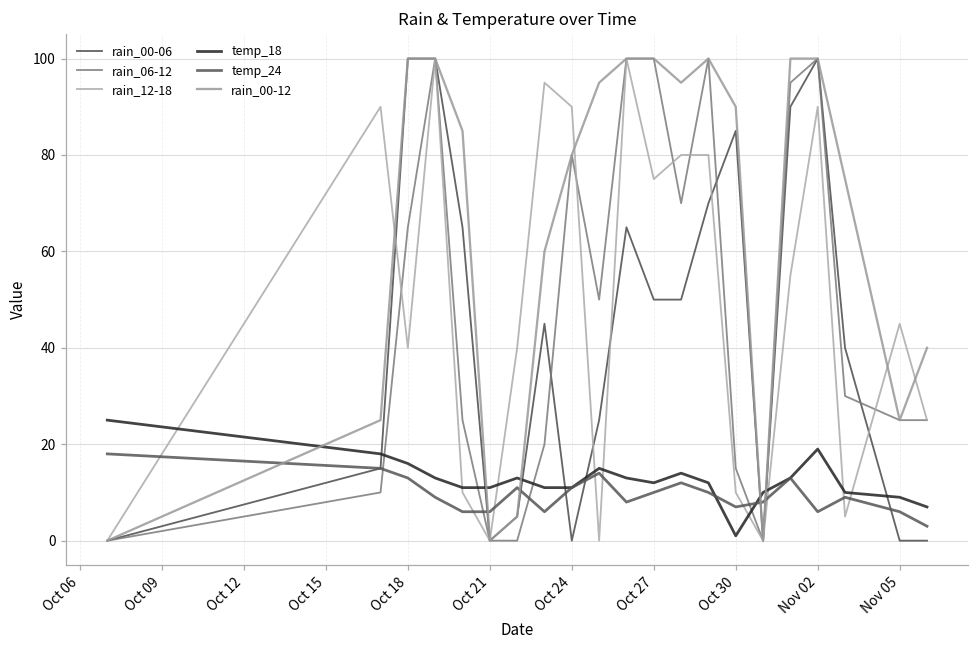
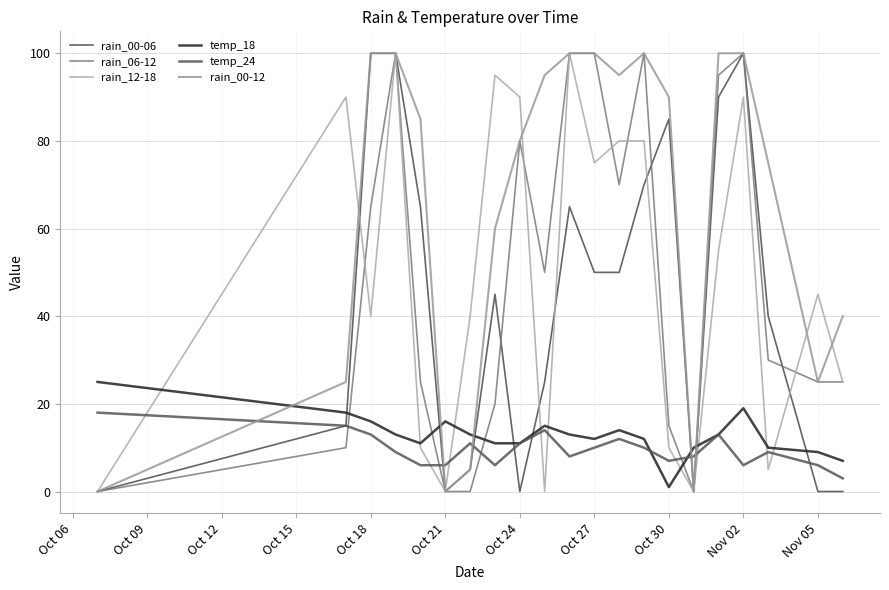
temp_18, Oct 21: 11 -> 16
